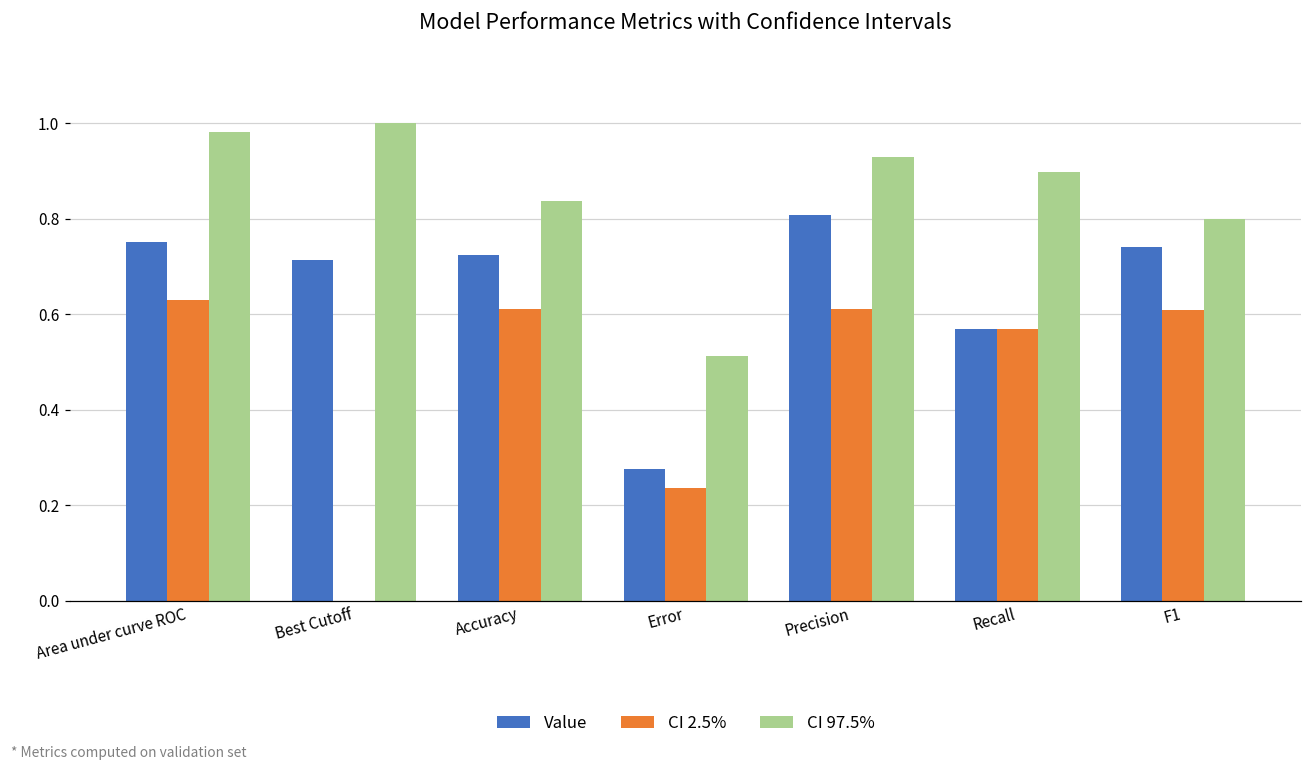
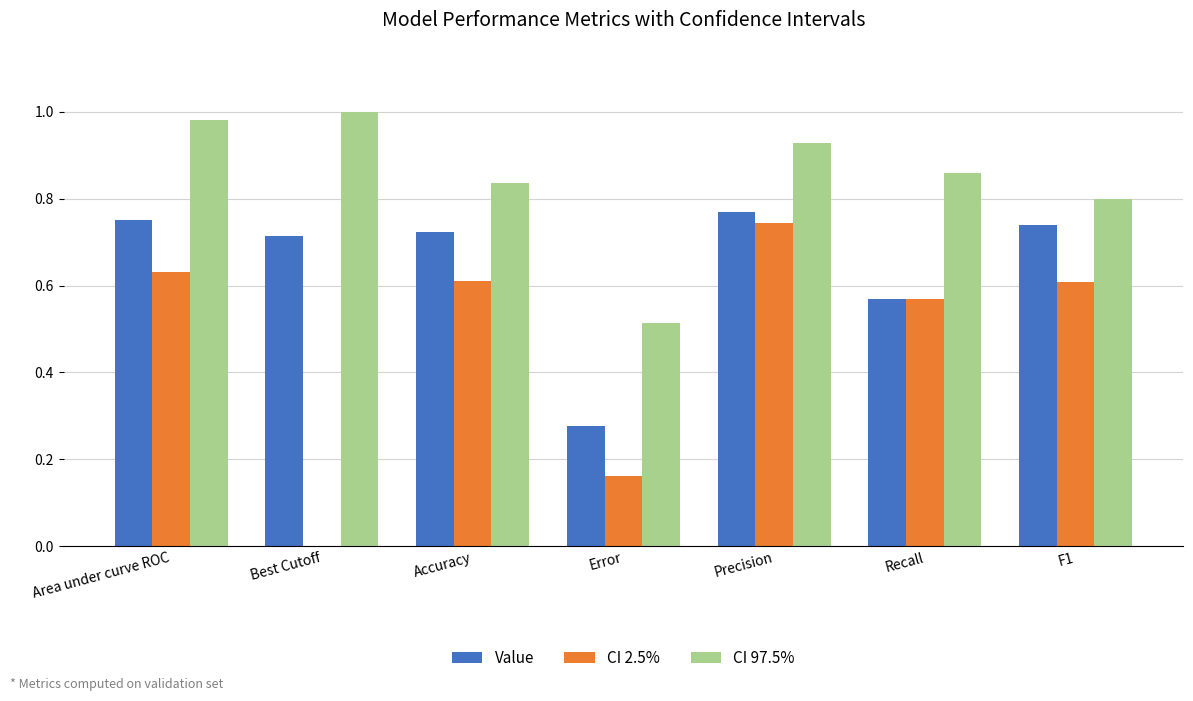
CI 2.5%, Error: 0.24 -> 0.16
Value, Precision: 0.81 -> 0.77
CI 2.5%, Precision: 0.61 -> 0.74
CI 97.5%, Recall: 0.90 -> 0.86
